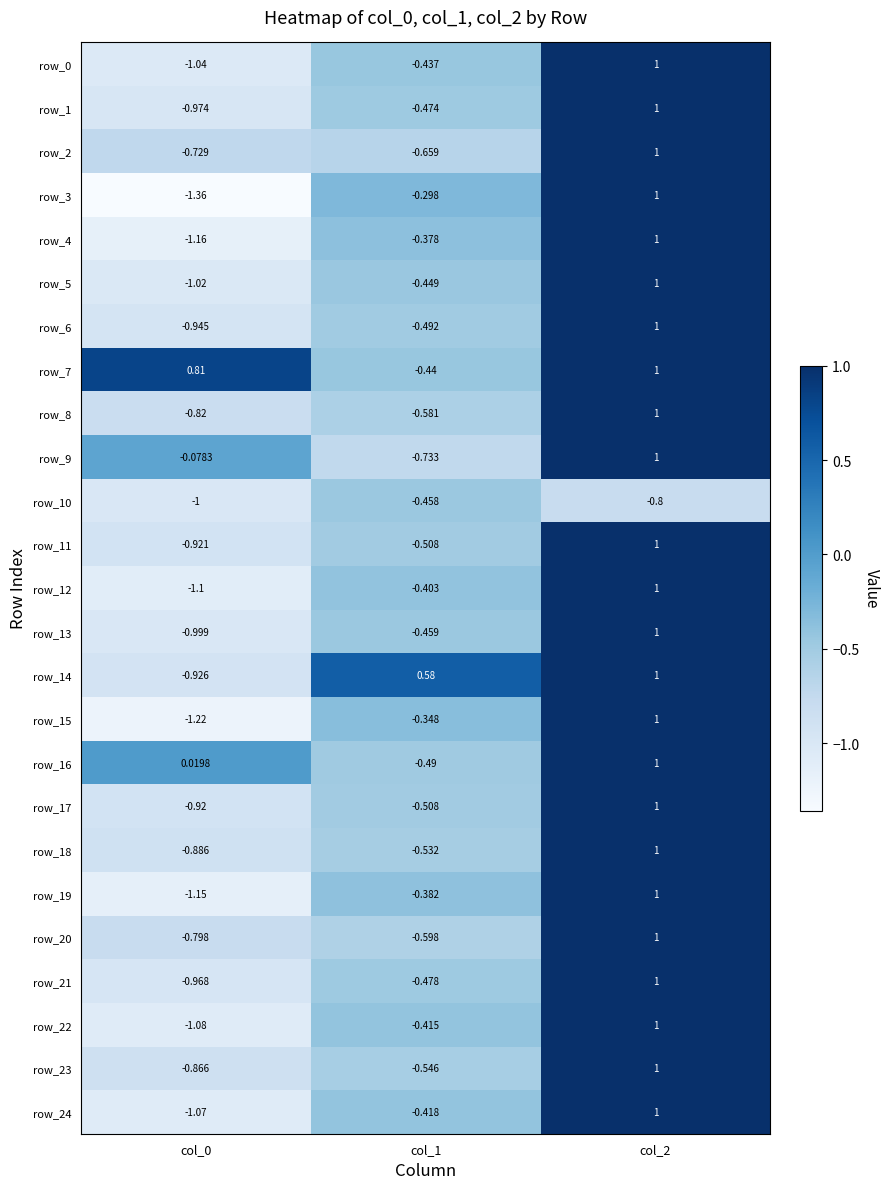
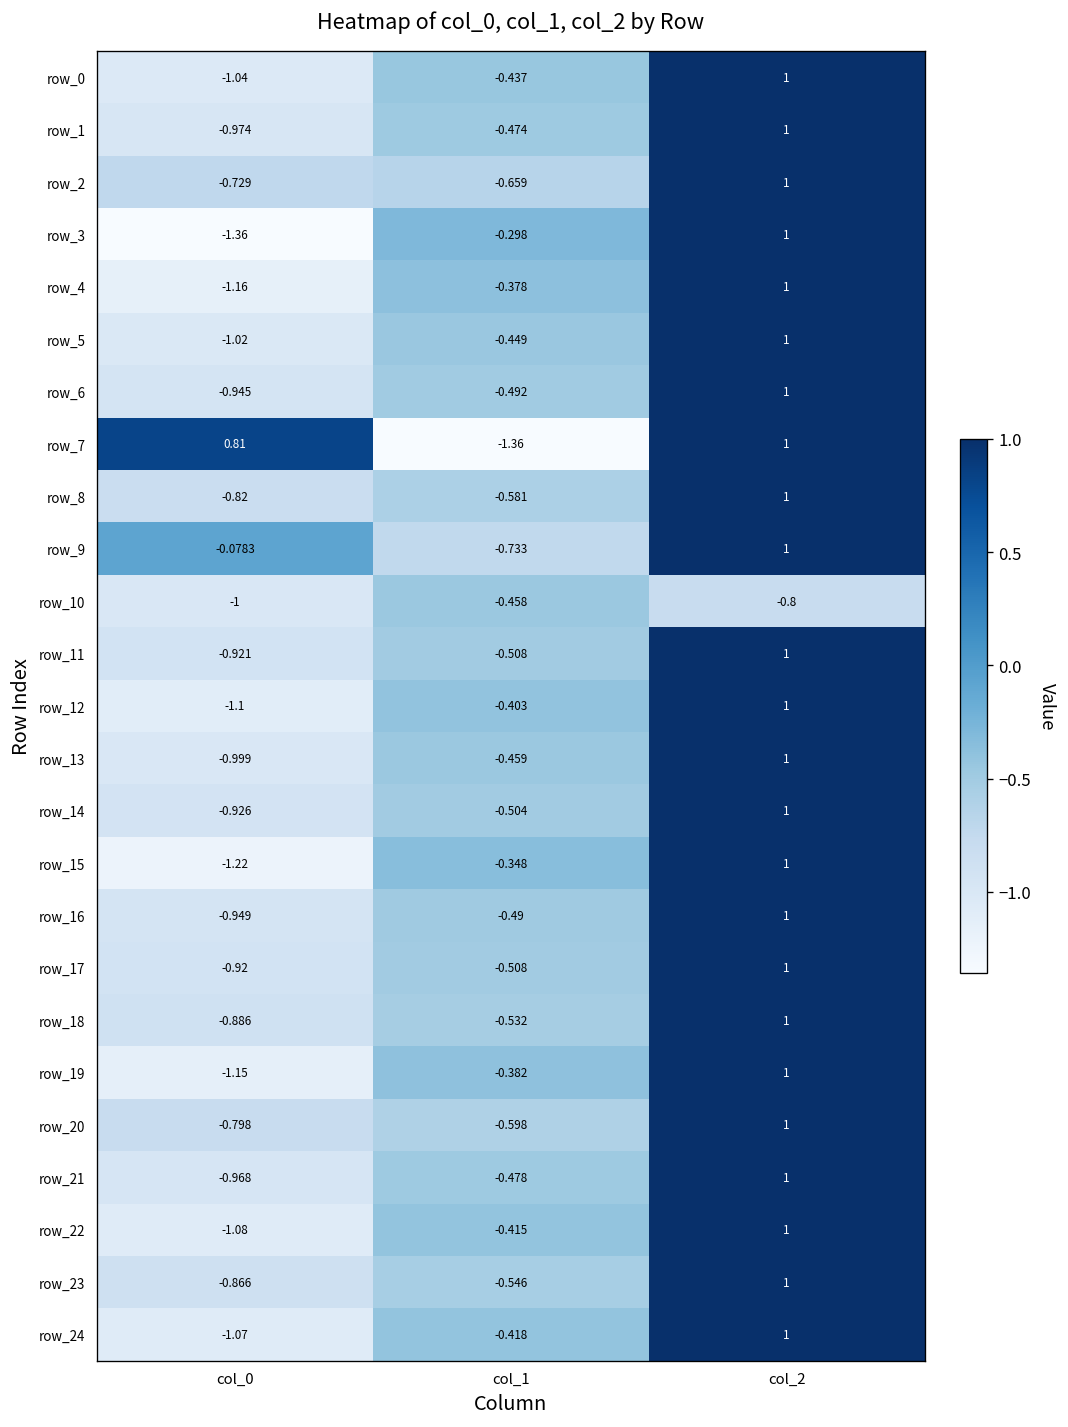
row_7, col_1: -0.44 -> -1.36
row_14, col_1: 0.58 -> -0.504
row_16, col_0: 0.0198 -> -0.949
